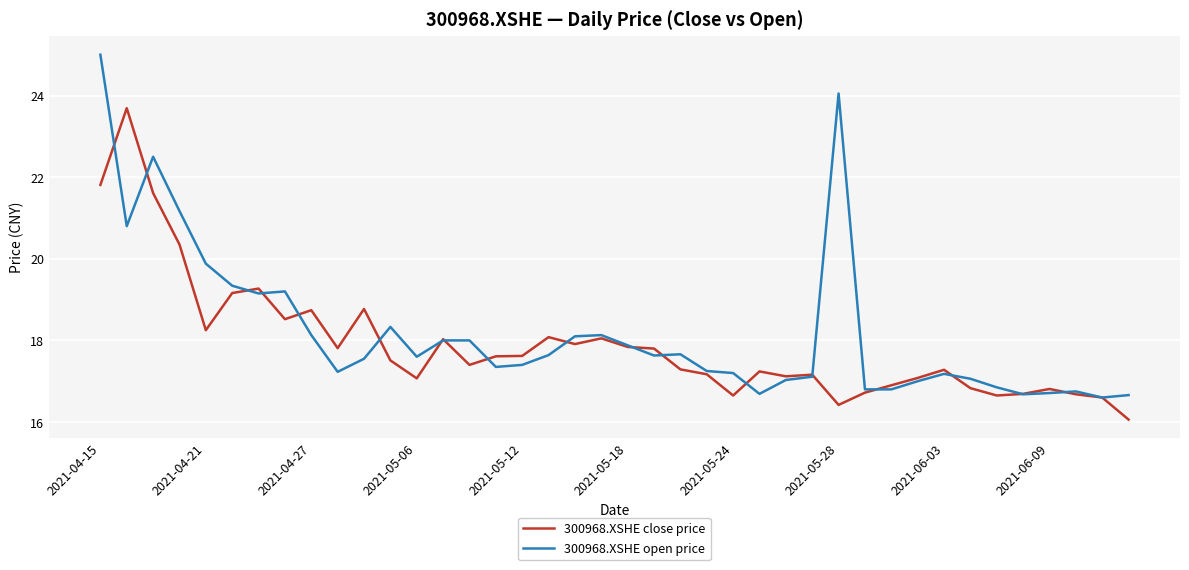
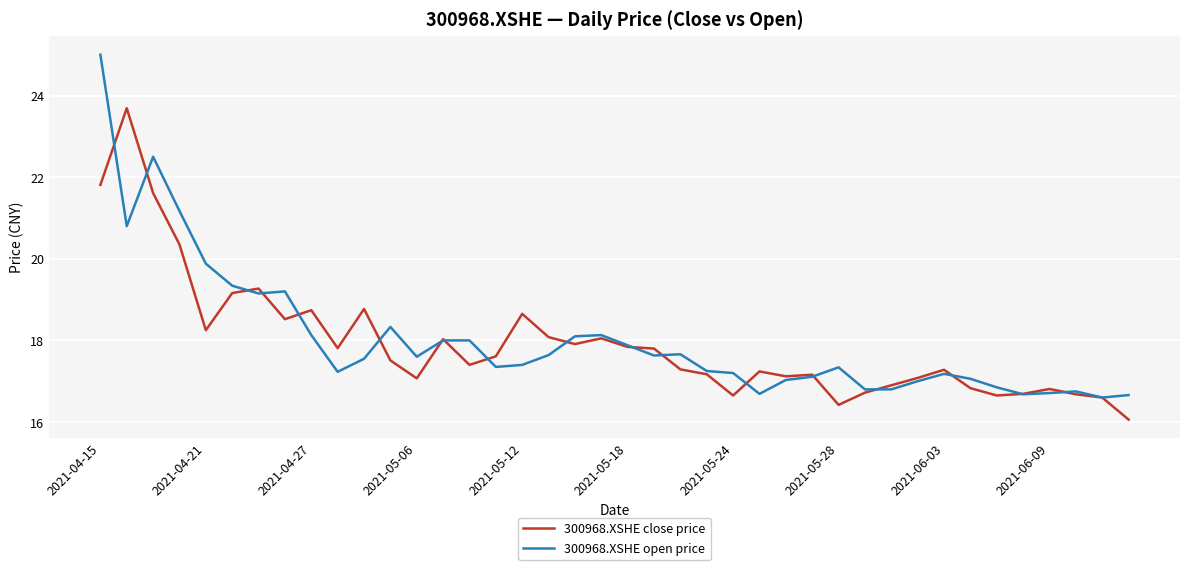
300968.XSHE close price, 2021-05-12: 17.6 -> 18.7
300968.XSHE open price, 2021-05-28: 24.1 -> 17.3
